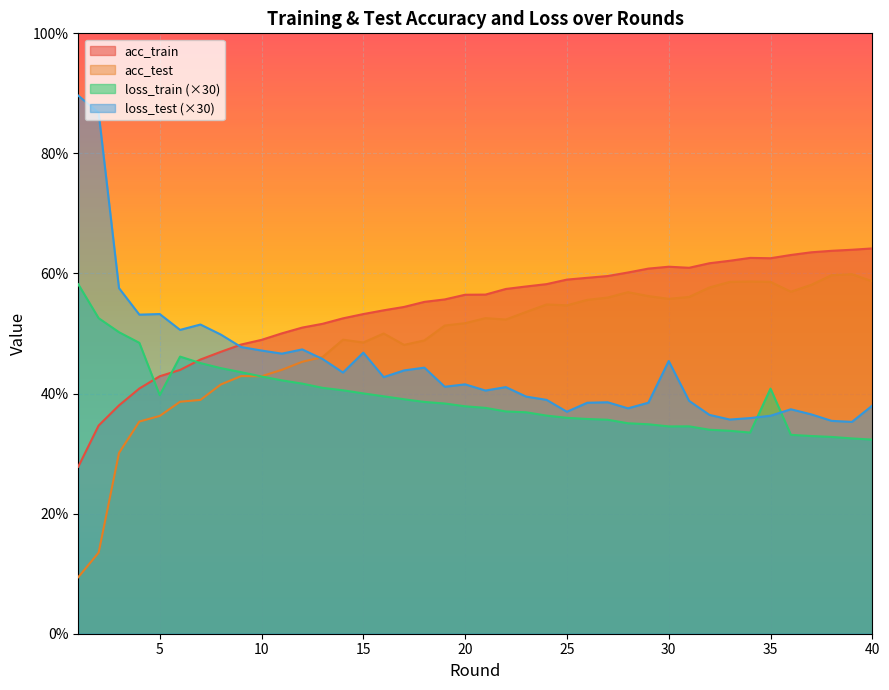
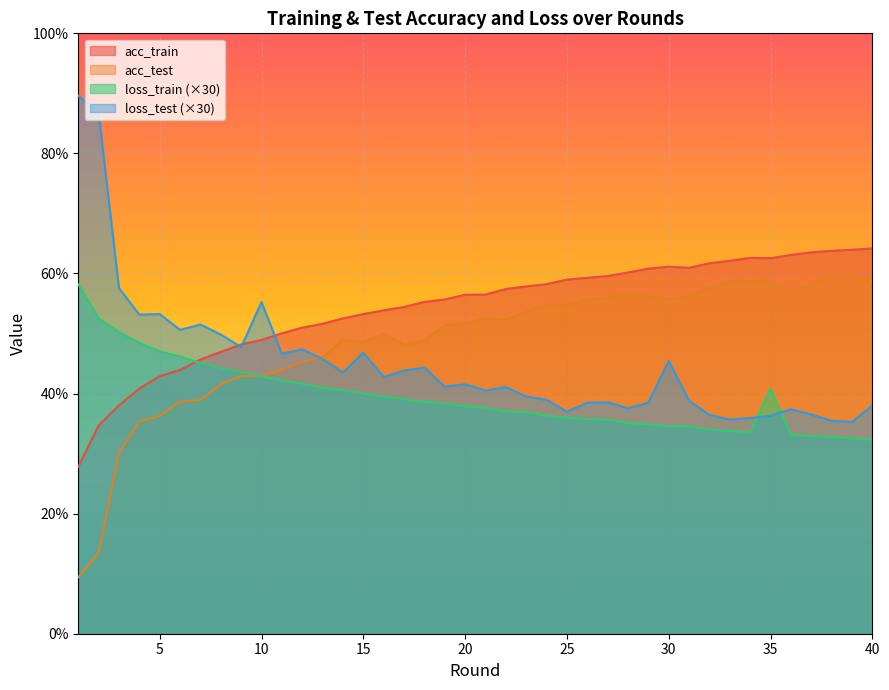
loss_train (×30), 5: 40% -> 47%
loss_test (×30), 10: 47% -> 55%
